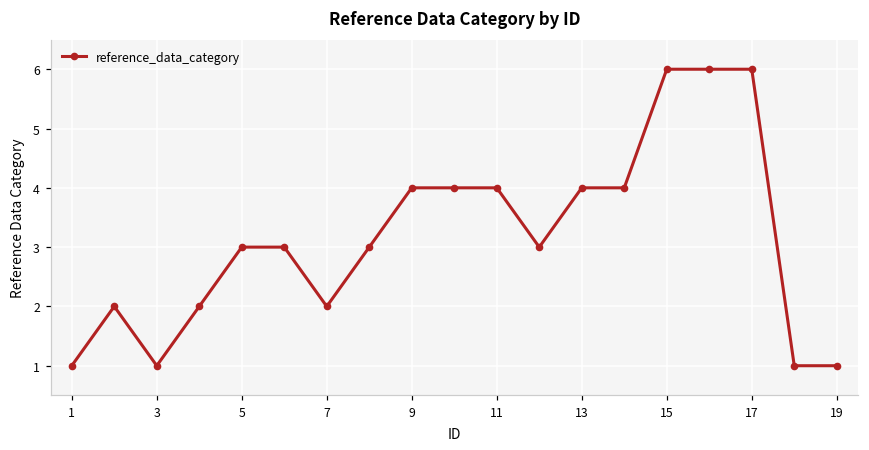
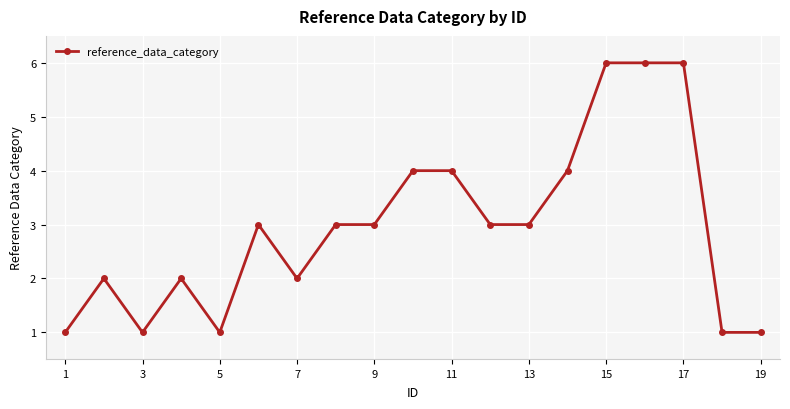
5: 3 -> 1
9: 4 -> 3
13: 4 -> 3
